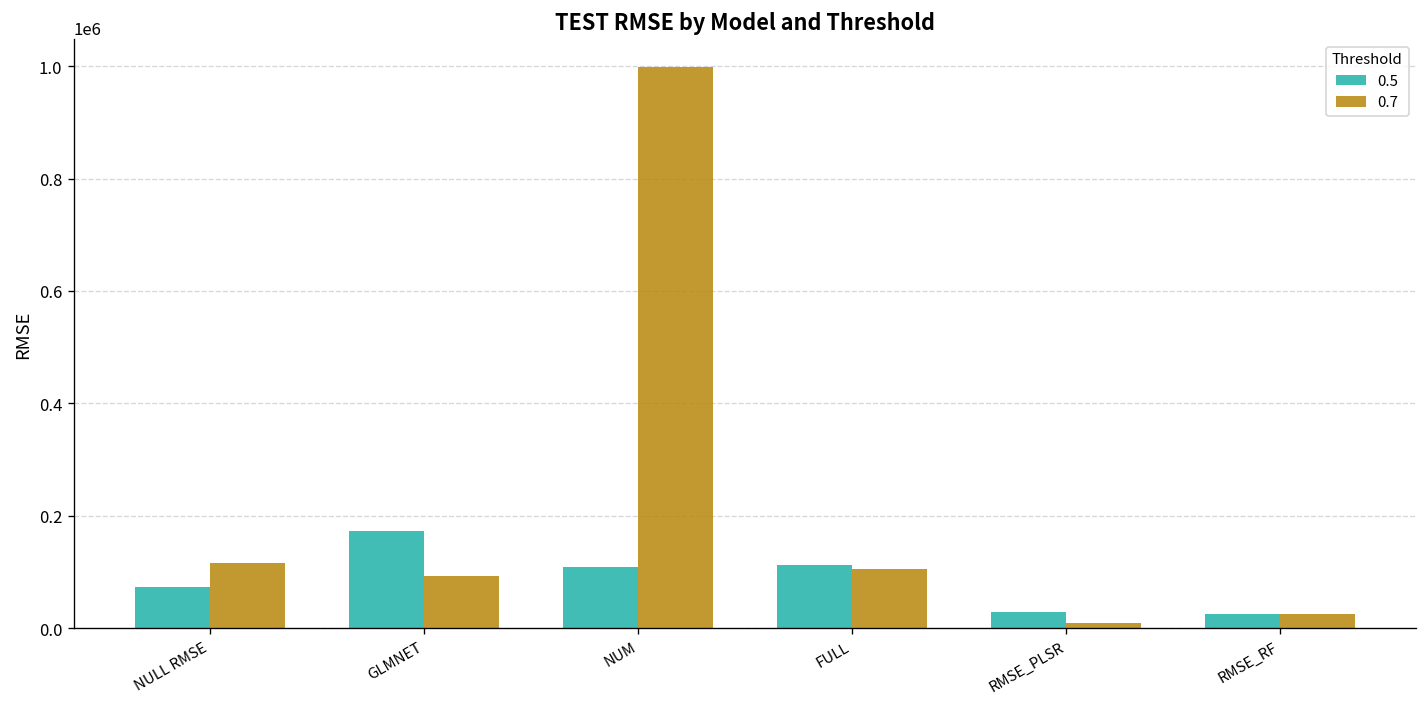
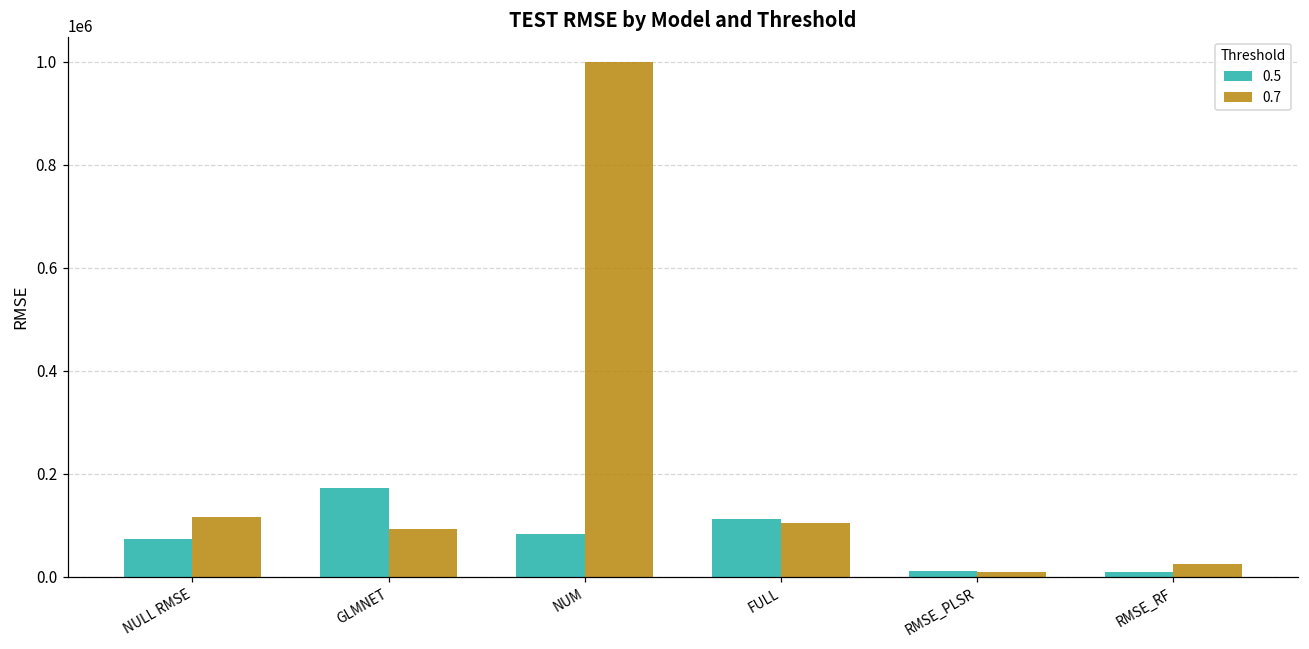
0.5, NUM: 110000 -> 80000
0.5, RMSE_PLSR: 30000 -> 10000
0.5, RMSE_RF: 30000 -> 10000
